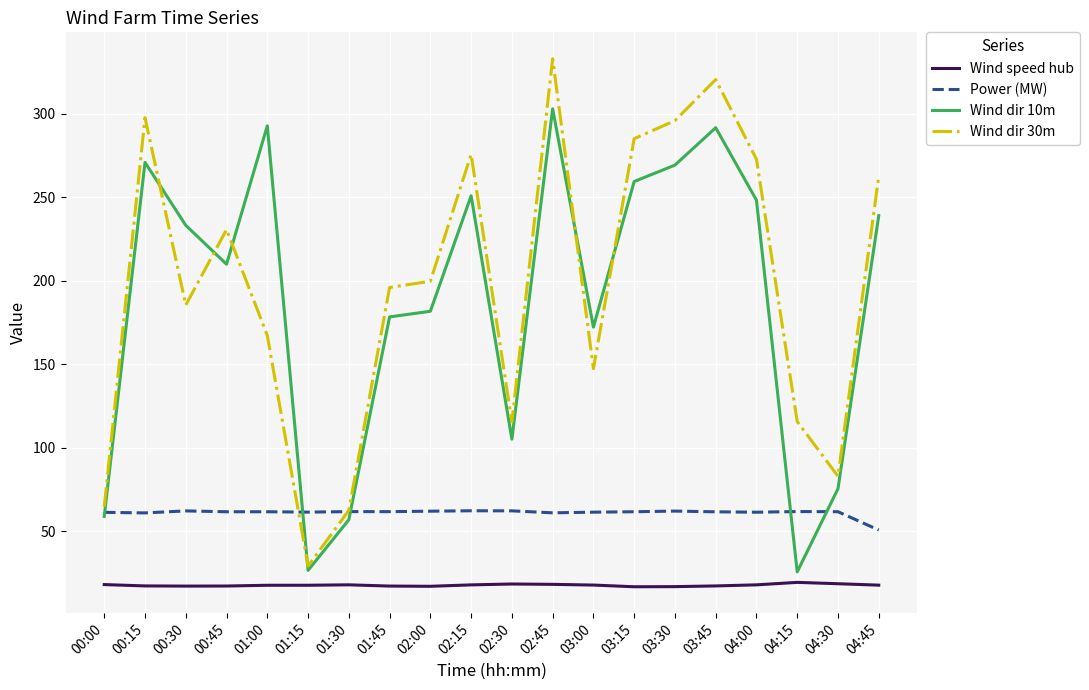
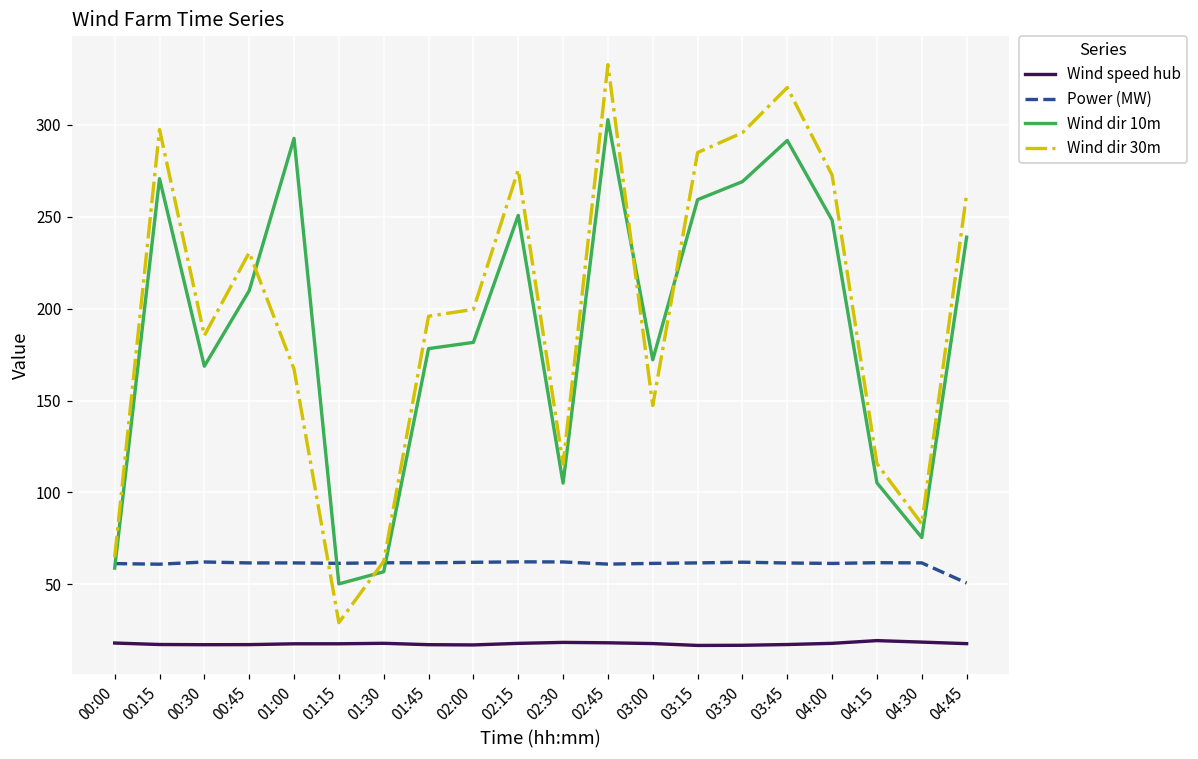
Wind dir 10m, 00:30: 233 -> 169
Wind dir 10m, 01:15: 27 -> 50
Wind dir 10m, 04:15: 26 -> 105
